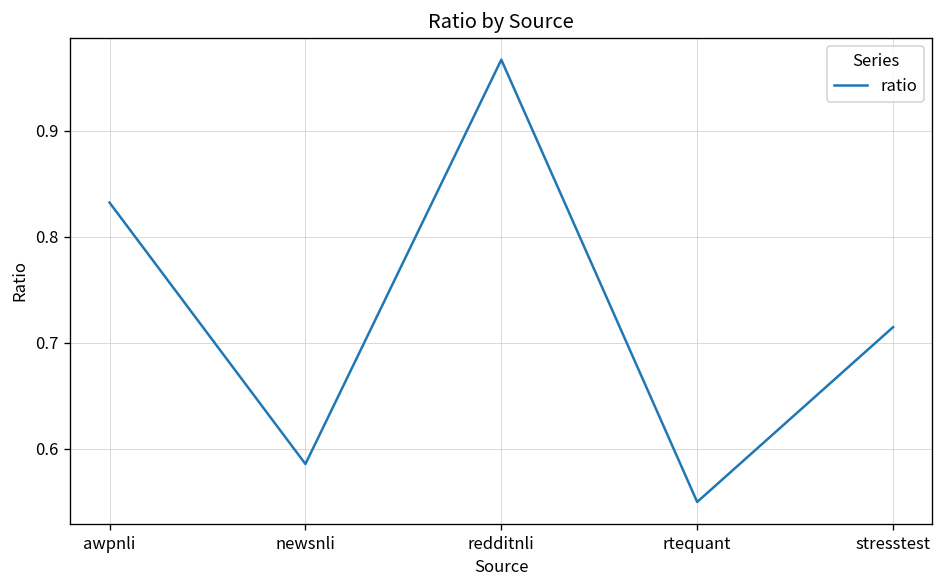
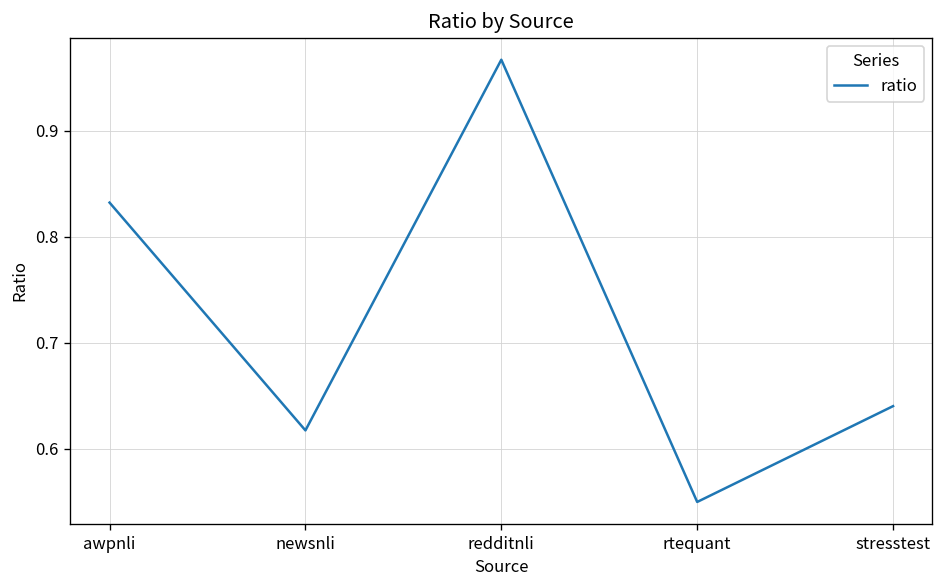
newsnli: 0.59 -> 0.62
stresstest: 0.71 -> 0.64
